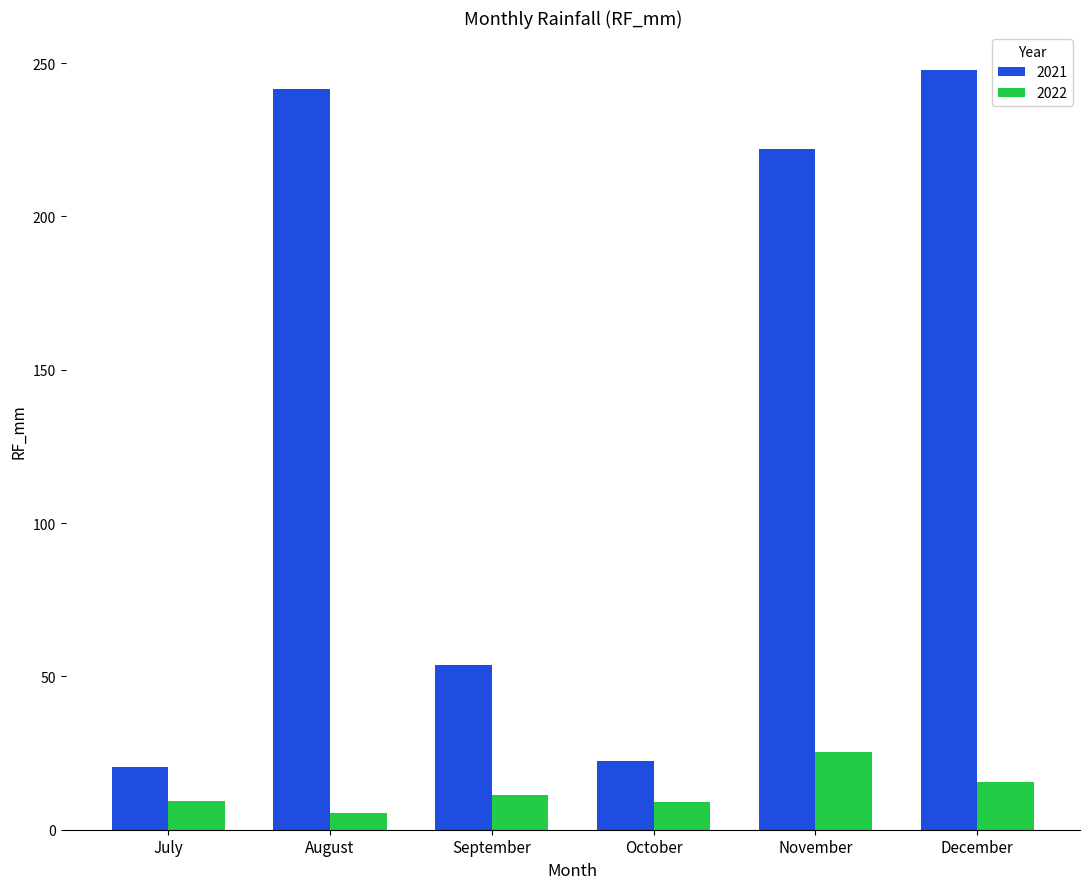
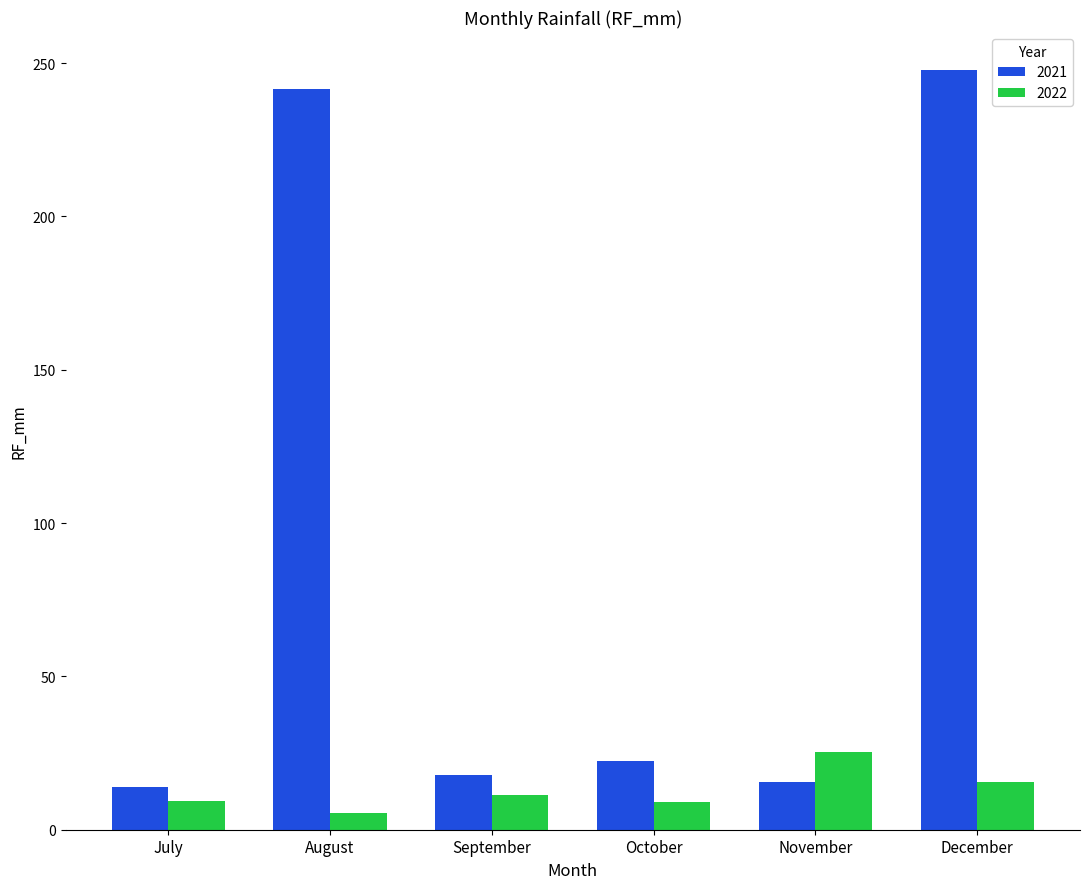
2021, July: 21 -> 14
2021, September: 54 -> 18
2021, November: 222 -> 16
